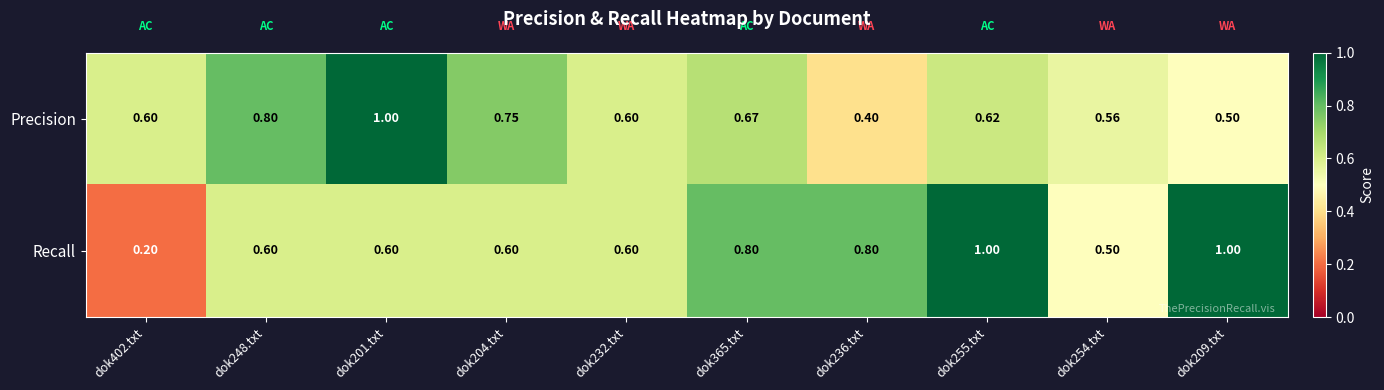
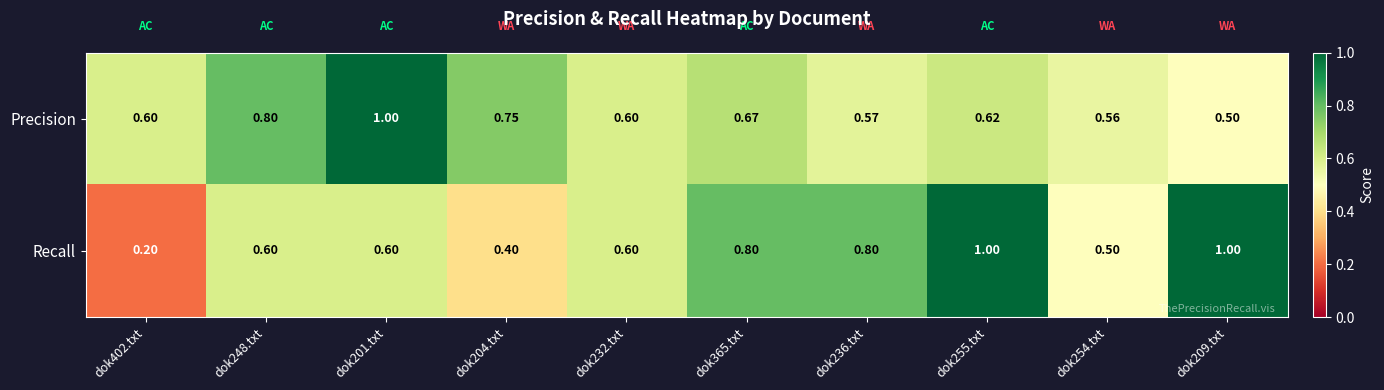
Precision, dok236.txt: 0.40 -> 0.57
Recall, dok204.txt: 0.60 -> 0.40
